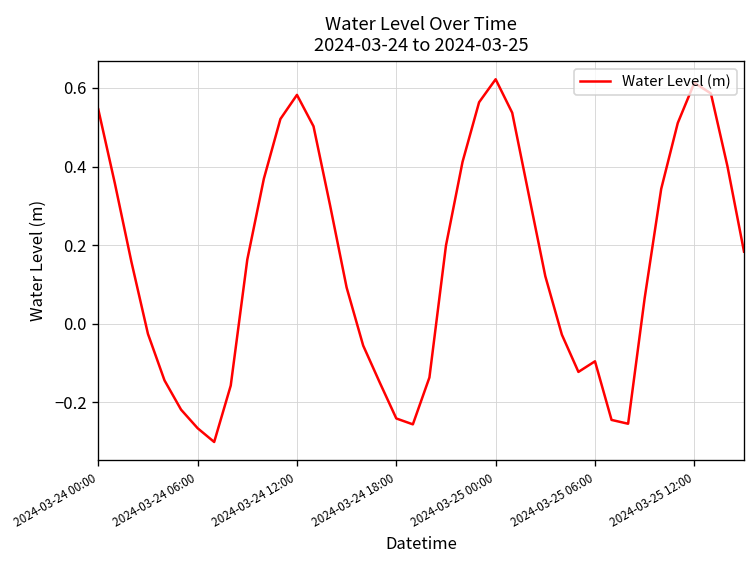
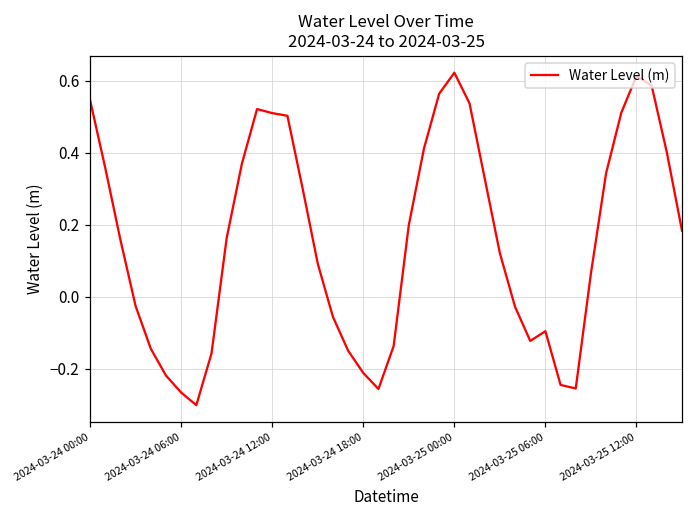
2024-03-24 12:00: 0.58 -> 0.51
2024-03-24 18:00: -0.24 -> -0.21
